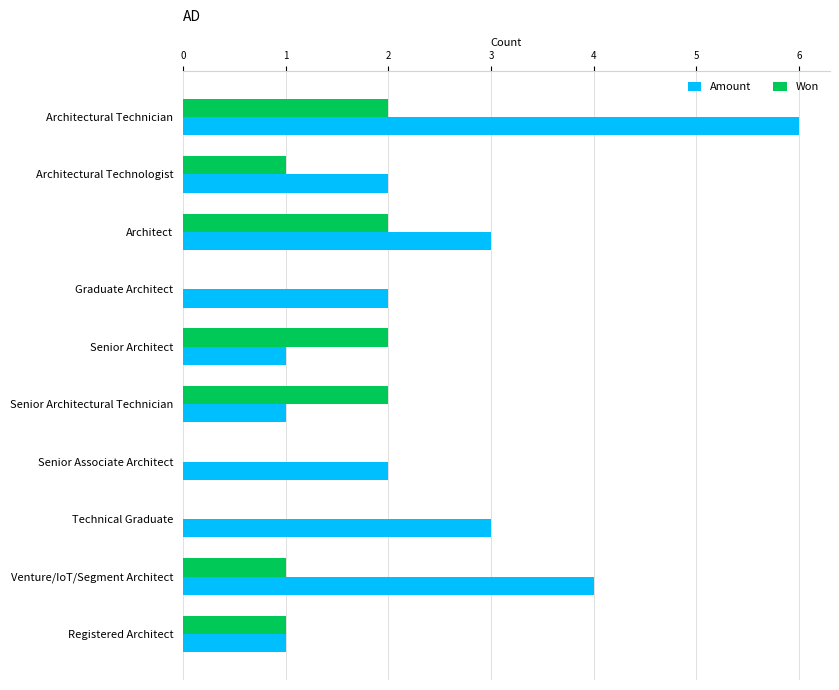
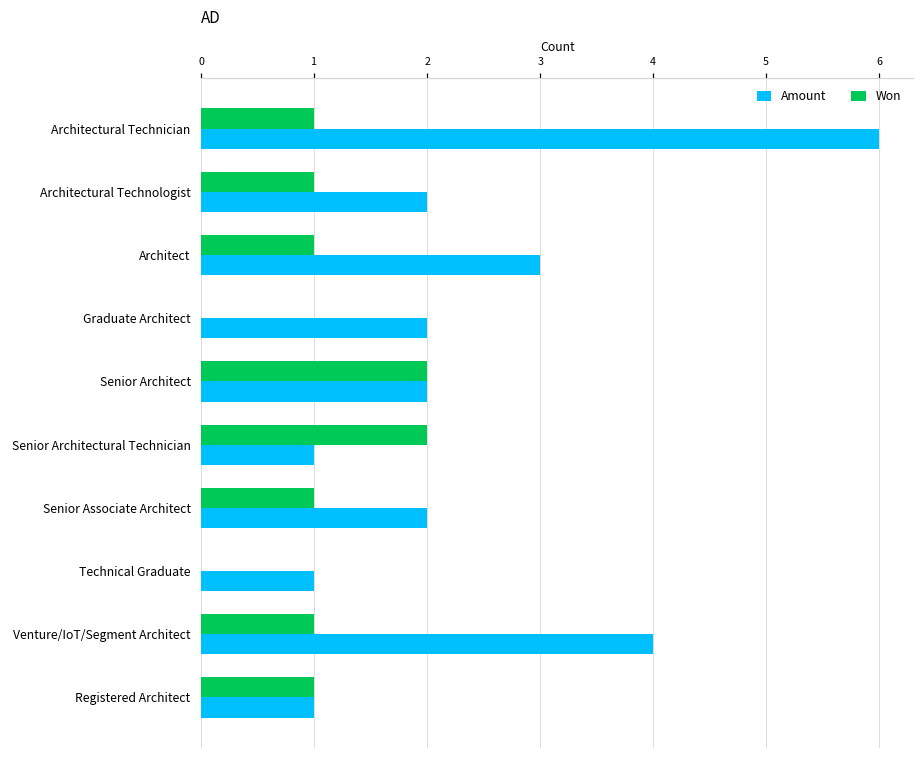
Won, Architectural Technician: 2 -> 1
Won, Architect: 2 -> 1
Amount, Senior Architect: 1 -> 2
Won, Senior Associate Architect: 0 -> 1
Amount, Technical Graduate: 3 -> 1
